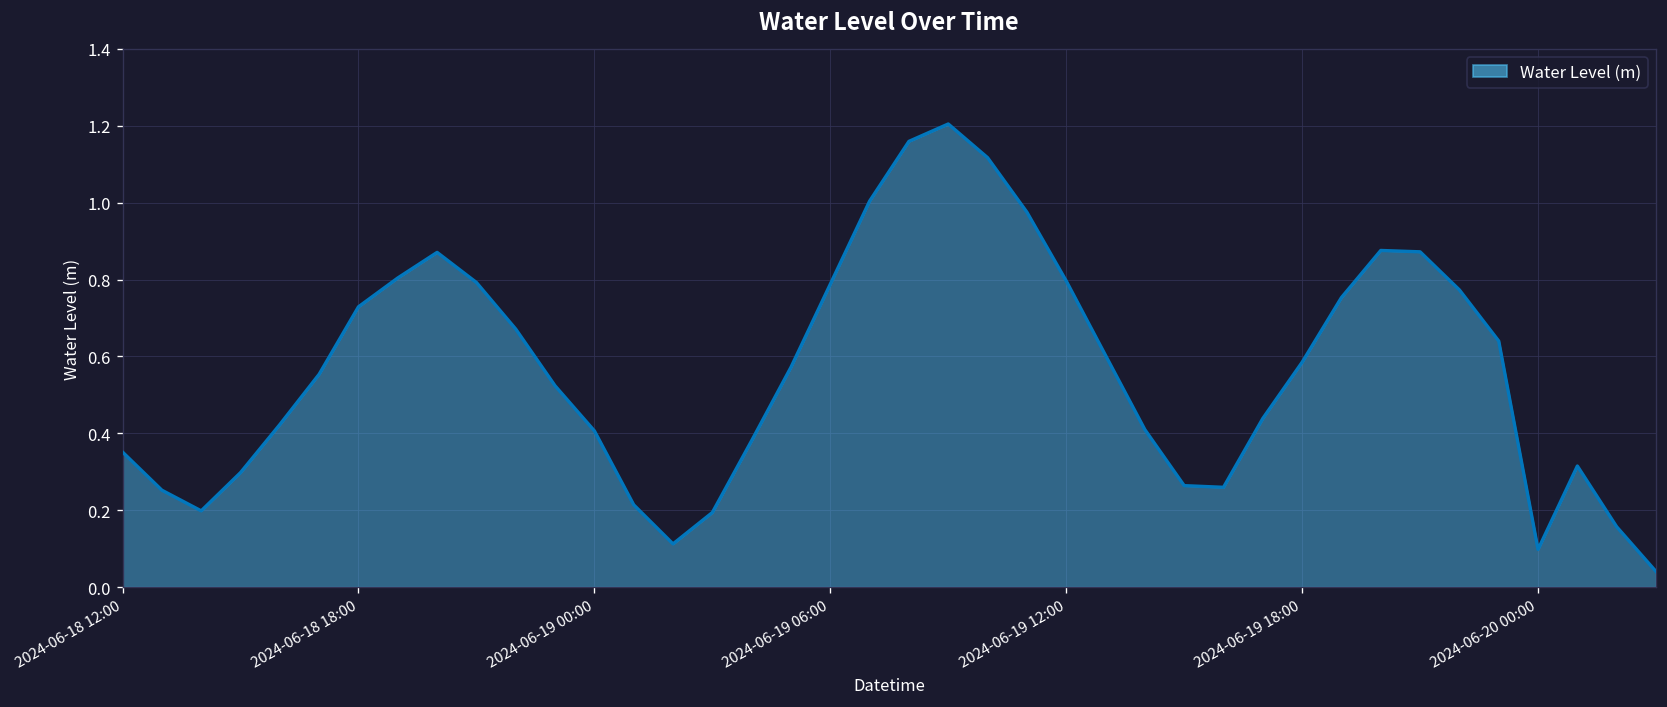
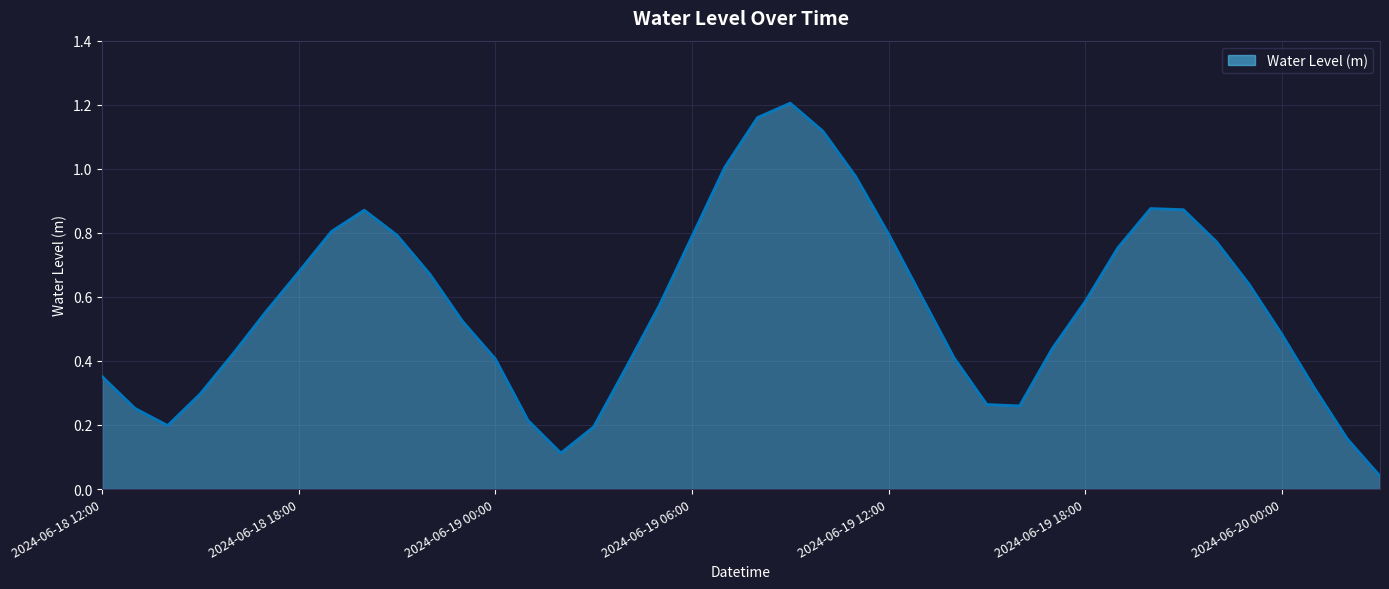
2024-06-18 18:00: 0.73 -> 0.68
2024-06-20 00:00: 0.10 -> 0.48
